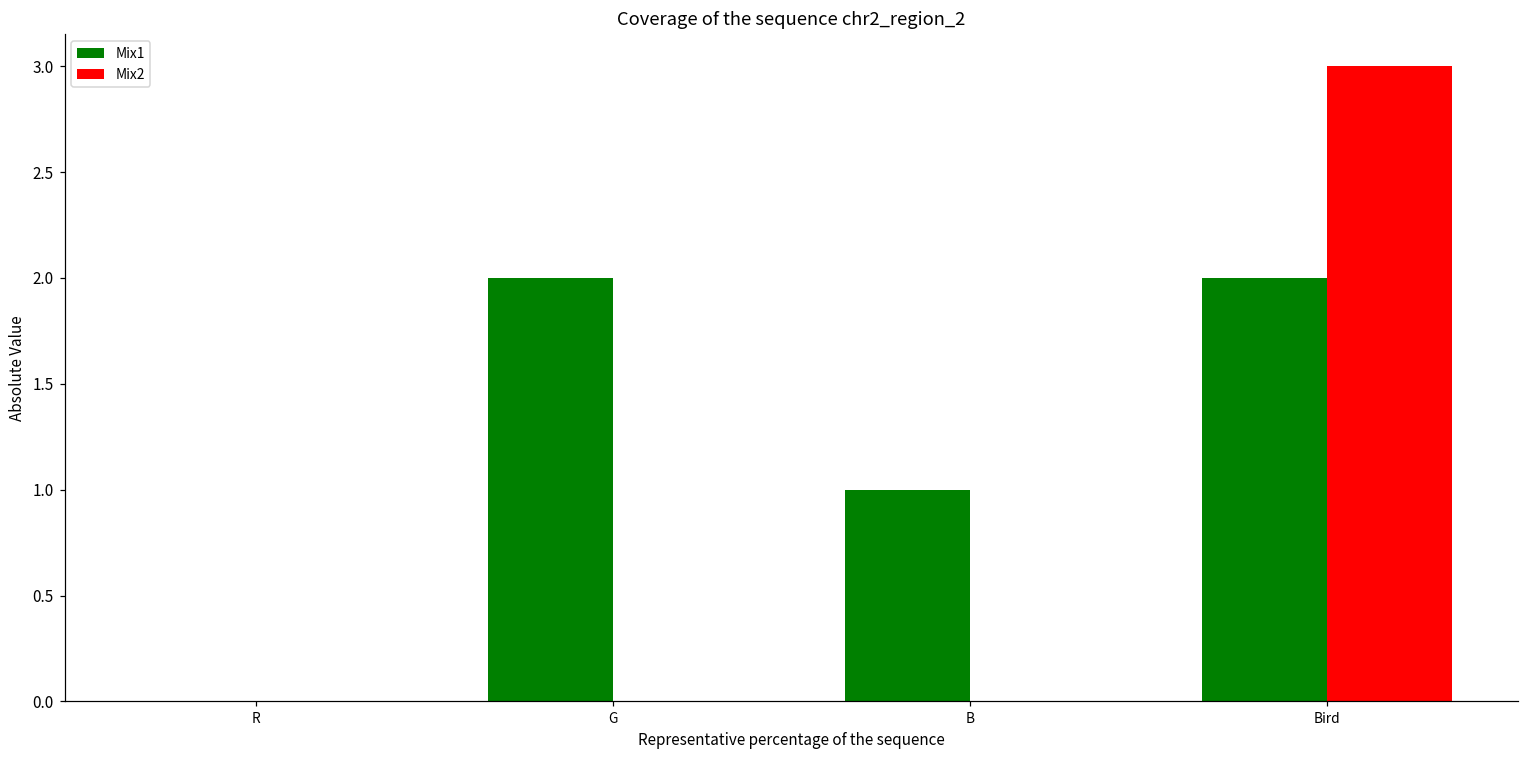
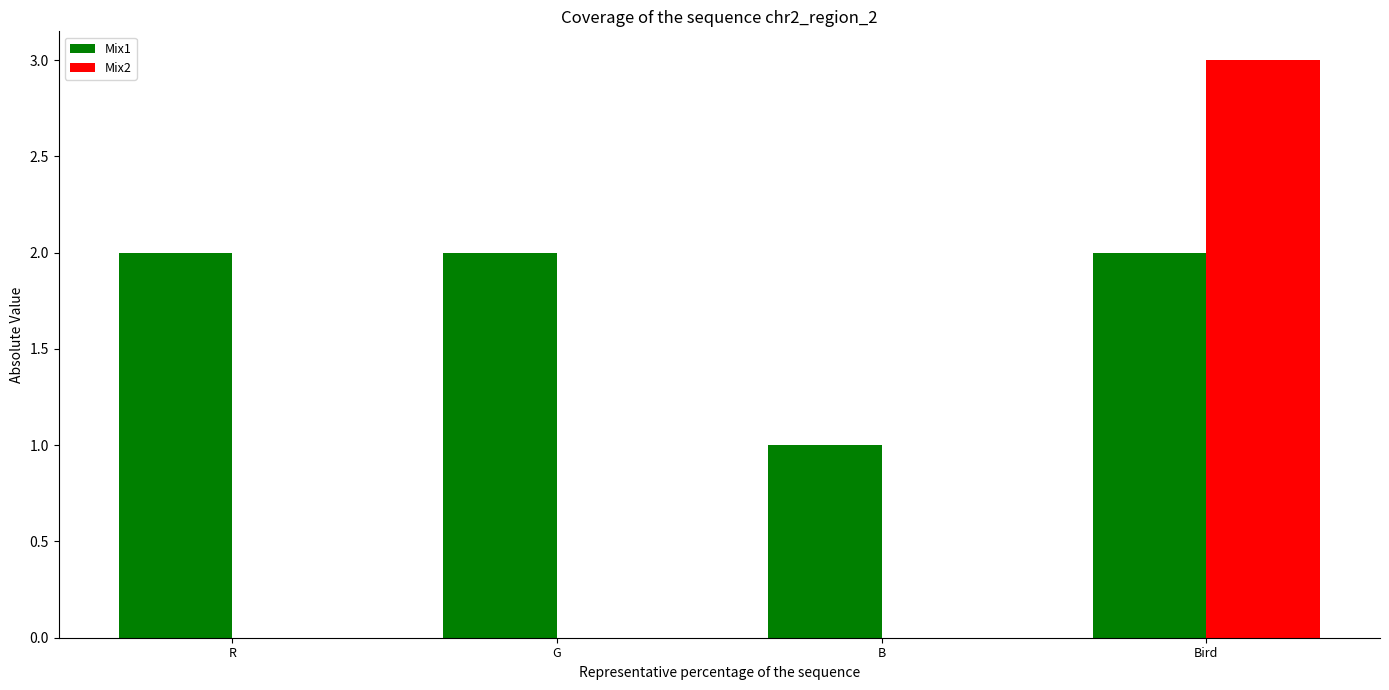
Mix1, R: 0 -> 2
